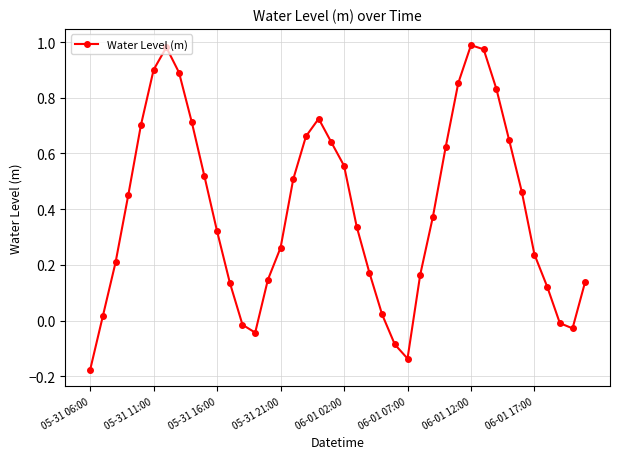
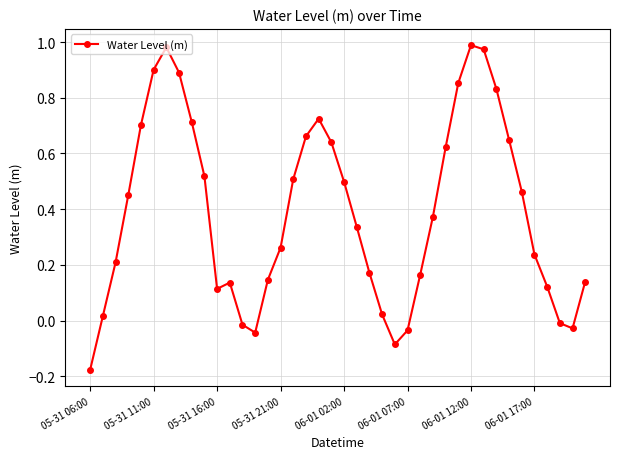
05-31 16:00: 0.32 -> 0.11
06-01 02:00: 0.56 -> 0.50
06-01 07:00: -0.14 -> -0.04
